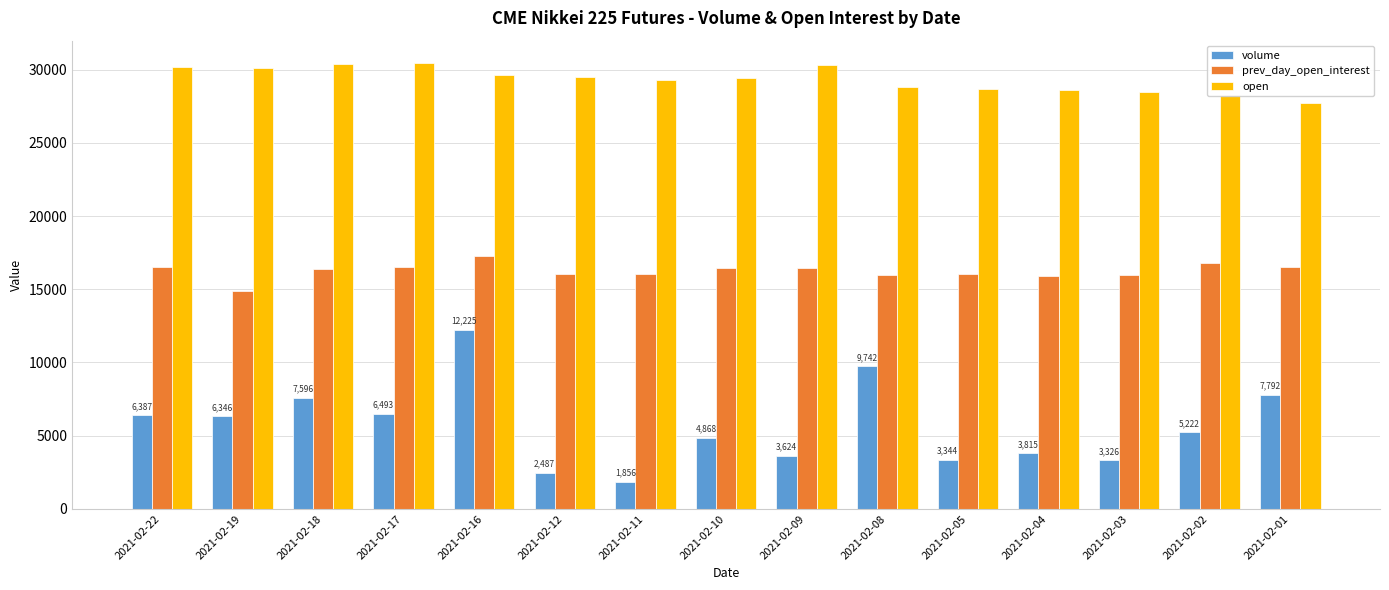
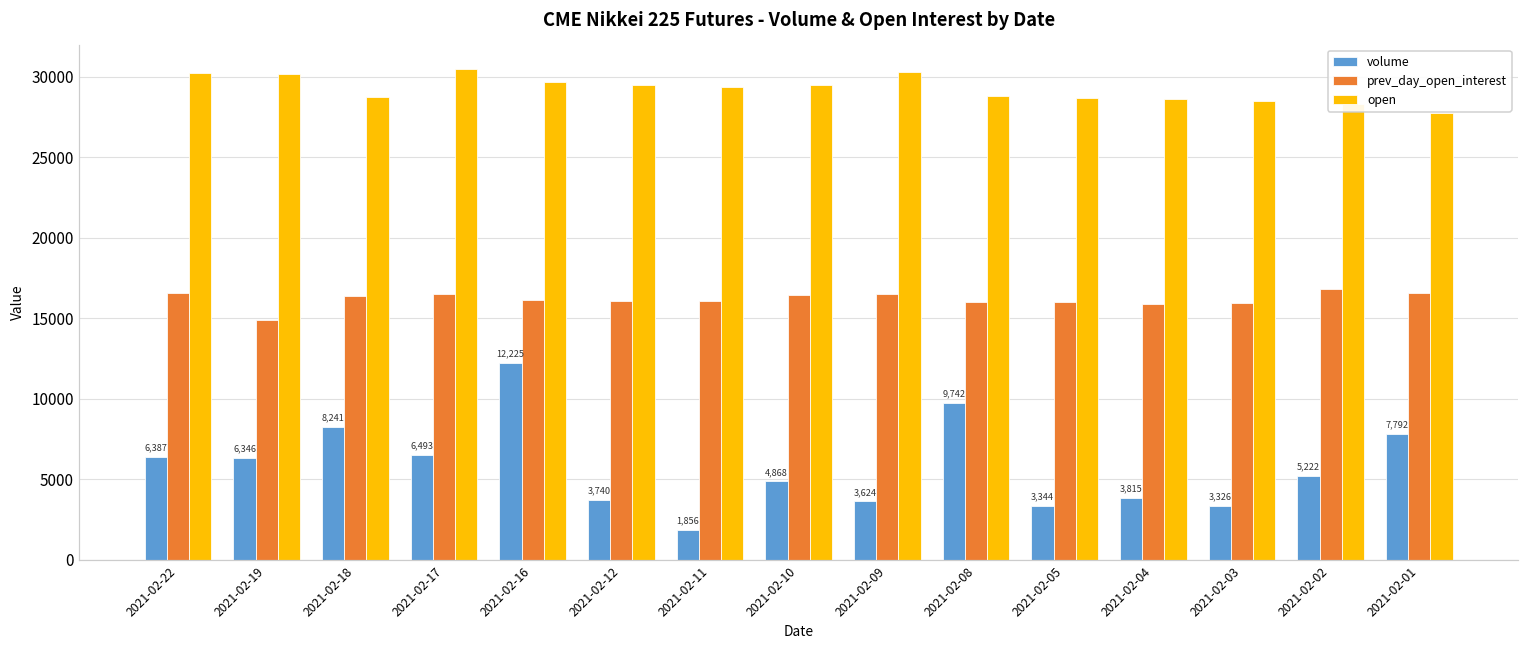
volume, 2021-02-18: 7,596 -> 8,241
open, 2021-02-18: 30400 -> 28800
prev_day_open_interest, 2021-02-16: 17300 -> 16100
volume, 2021-02-12: 2,487 -> 3,740
